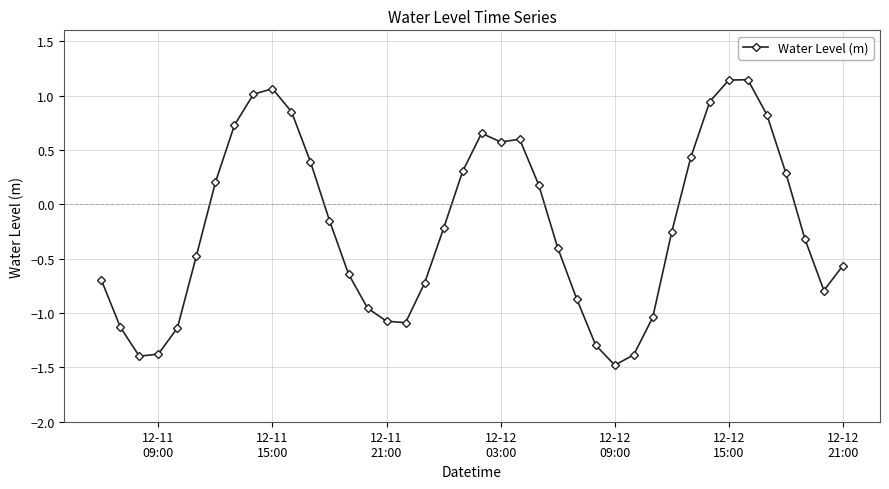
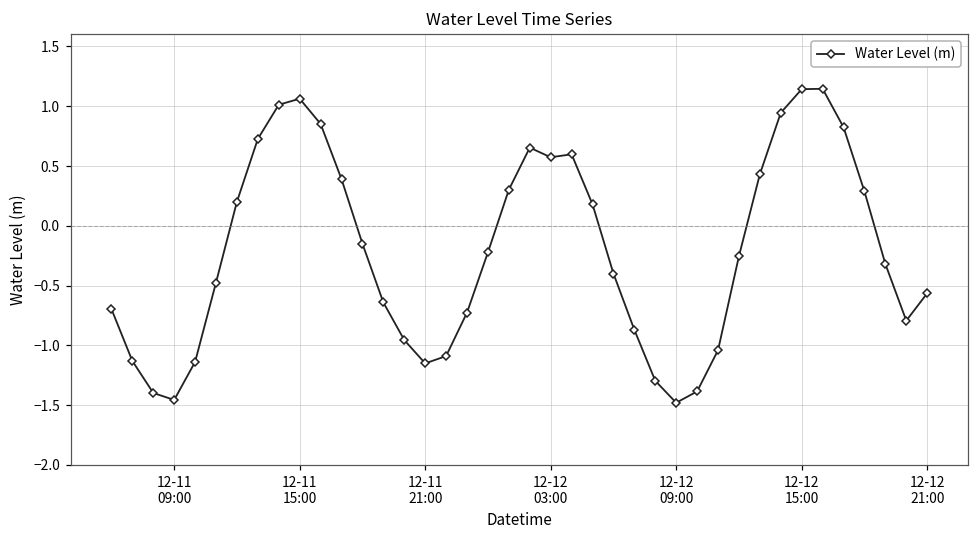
12-11 09:00: -1.38 -> -1.46
12-11 21:00: -1.08 -> -1.15
